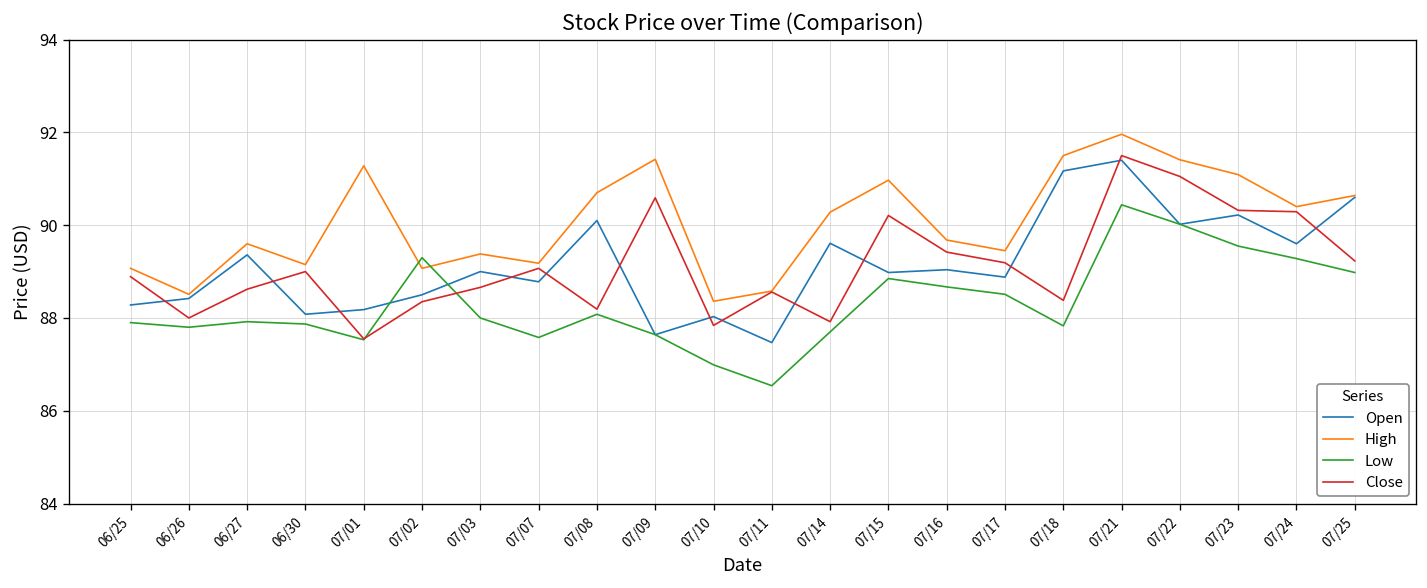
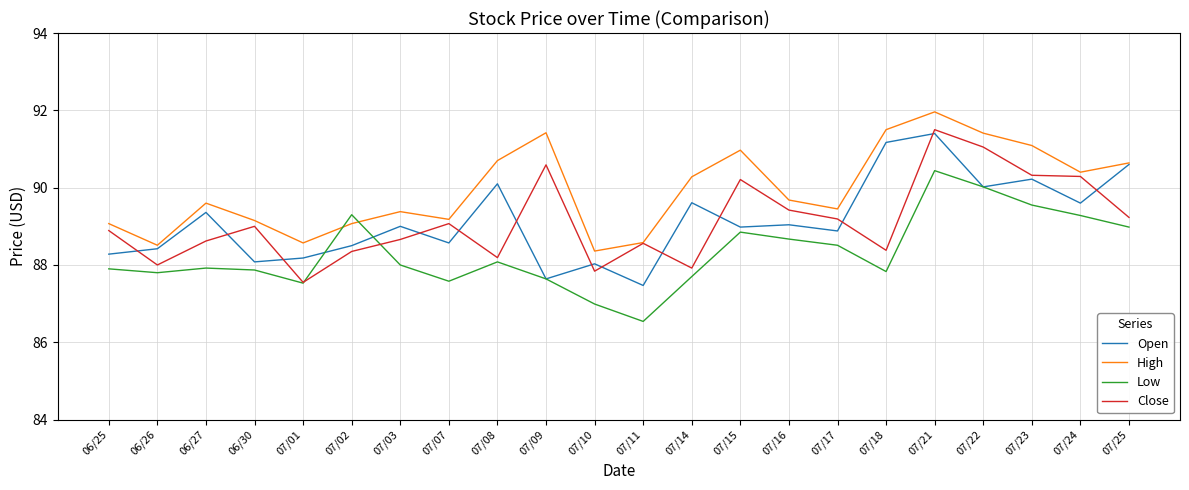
High, 07/01: 91.3 -> 88.6
Open, 07/07: 88.8 -> 88.6
